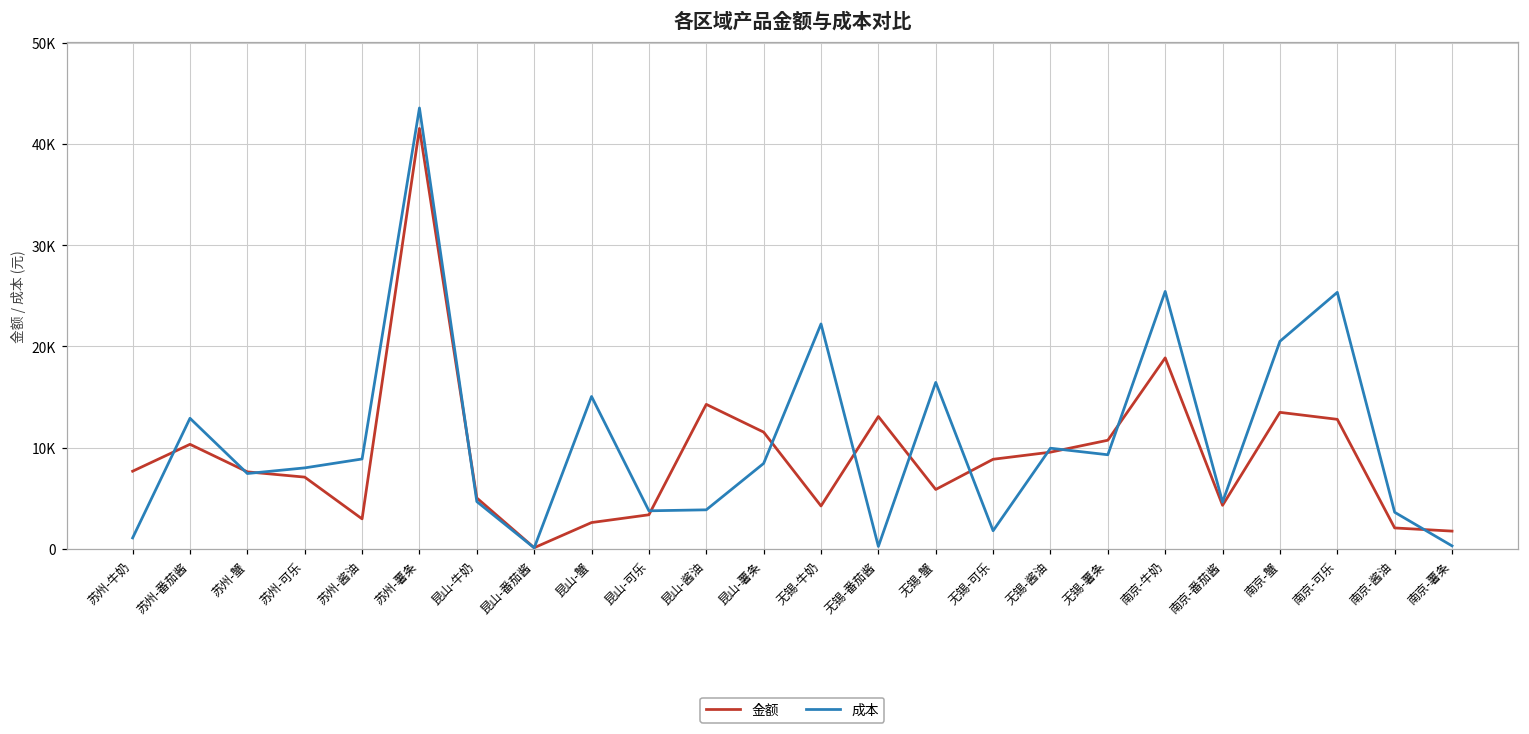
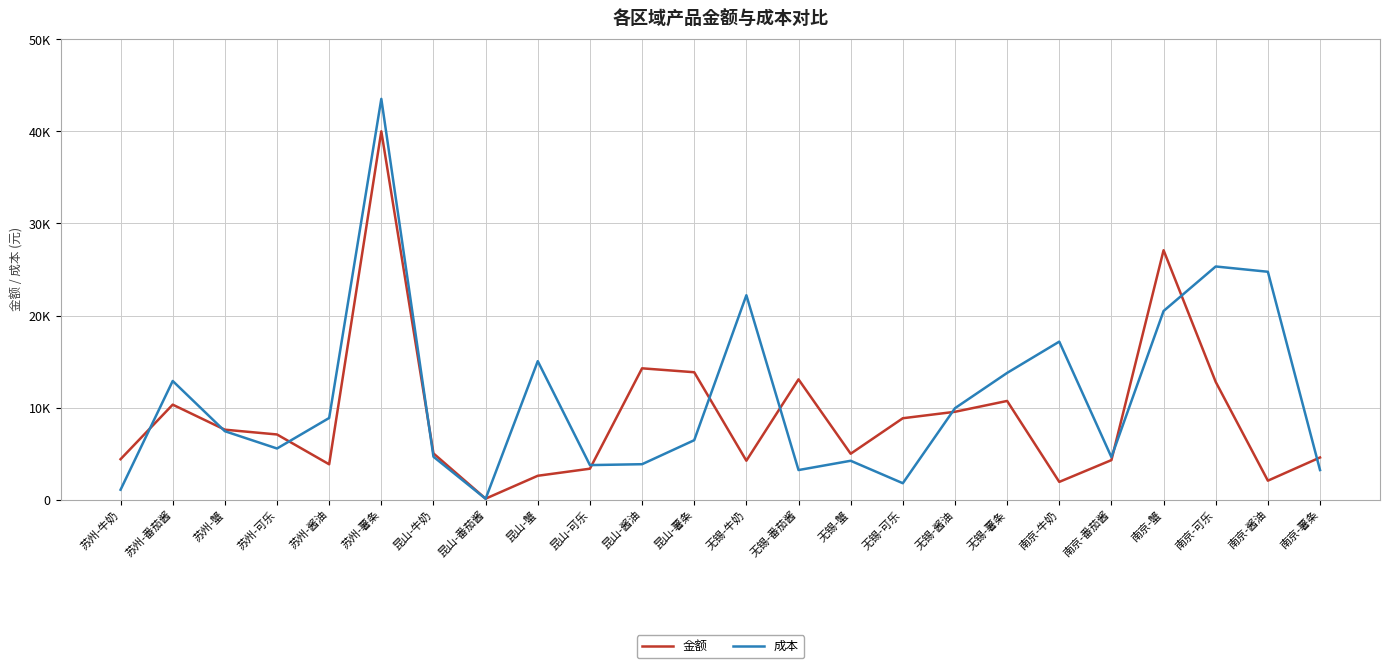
金额, 苏州-牛奶: 8000 -> 4000
成本, 苏州-可乐: 8000 -> 6000
金额, 苏州-酱油: 3000 -> 4000
金额, 苏州-薯条: 42000 -> 40000
金额, 昆山-薯条: 12000 -> 14000
成本, 昆山-薯条: 8000 -> 6000
成本, 无锡-番茄酱: 0 -> 3000
金额, 无锡-蟹: 6000 -> 5000
成本, 无锡-蟹: 16000 -> 4000
成本, 无锡-薯条: 9000 -> 14000
金额, 南京-牛奶: 19000 -> 2000
成本, 南京-牛奶: 25000 -> 17000
金额, 南京-蟹: 13000 -> 27000
成本, 南京-酱油: 4000 -> 25000
金额, 南京-薯条: 2000 -> 5000
成本, 南京-薯条: 0 -> 3000
